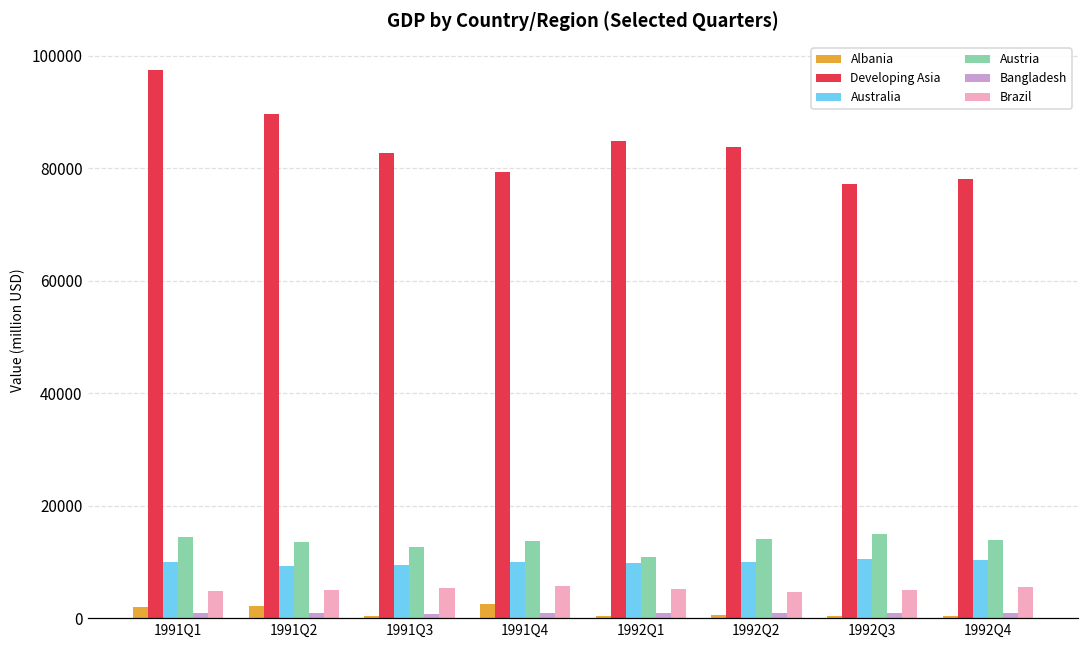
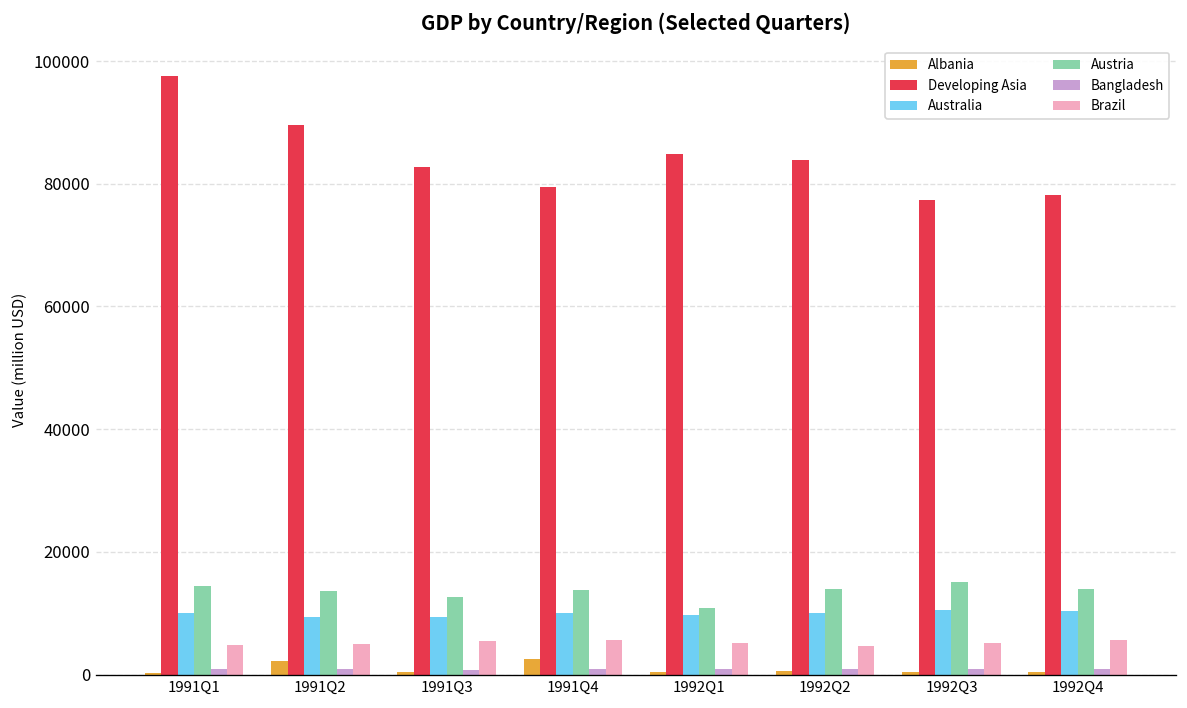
Albania, 1991Q1: 2000 -> 0
